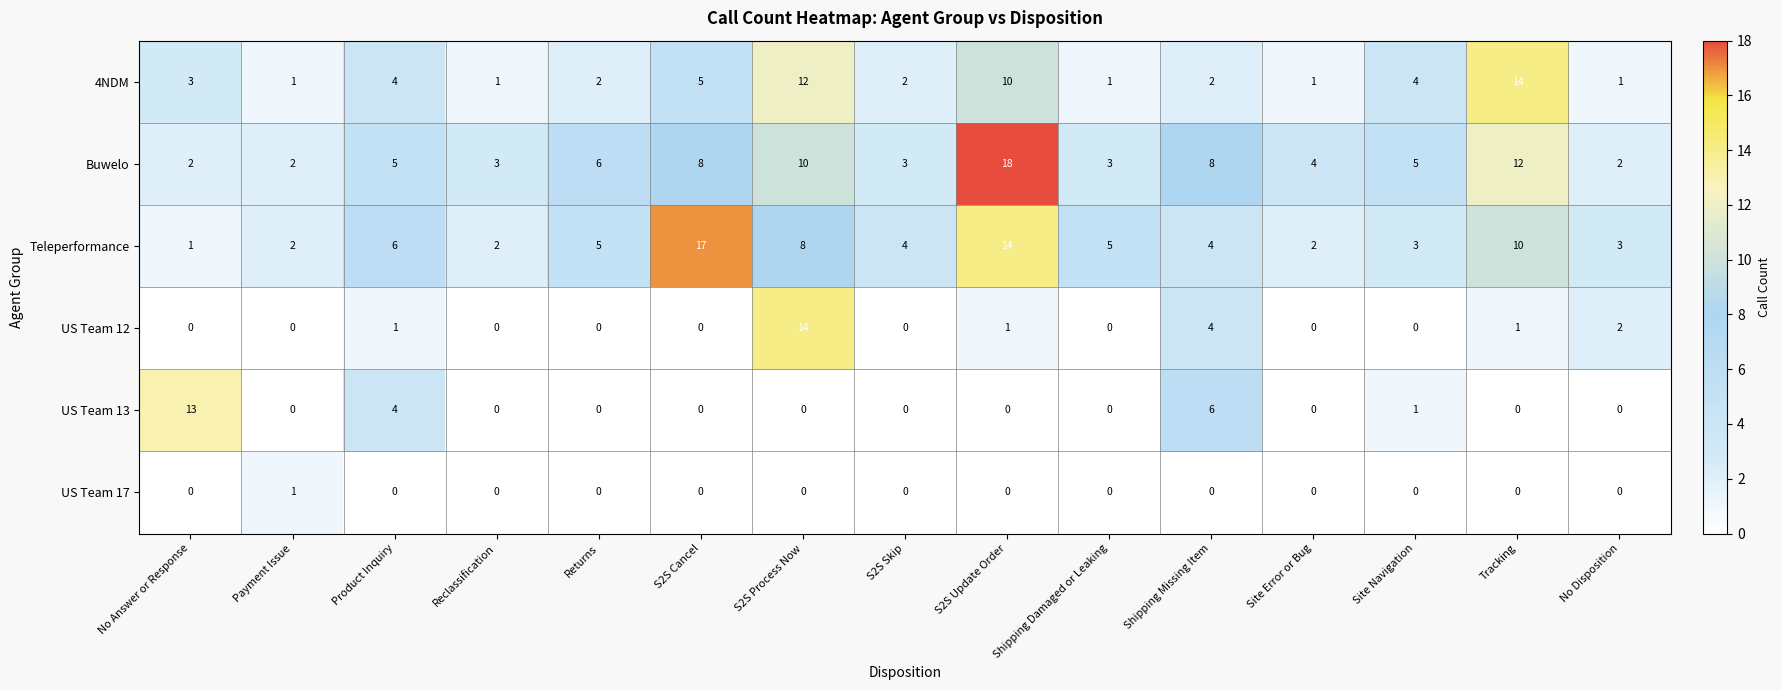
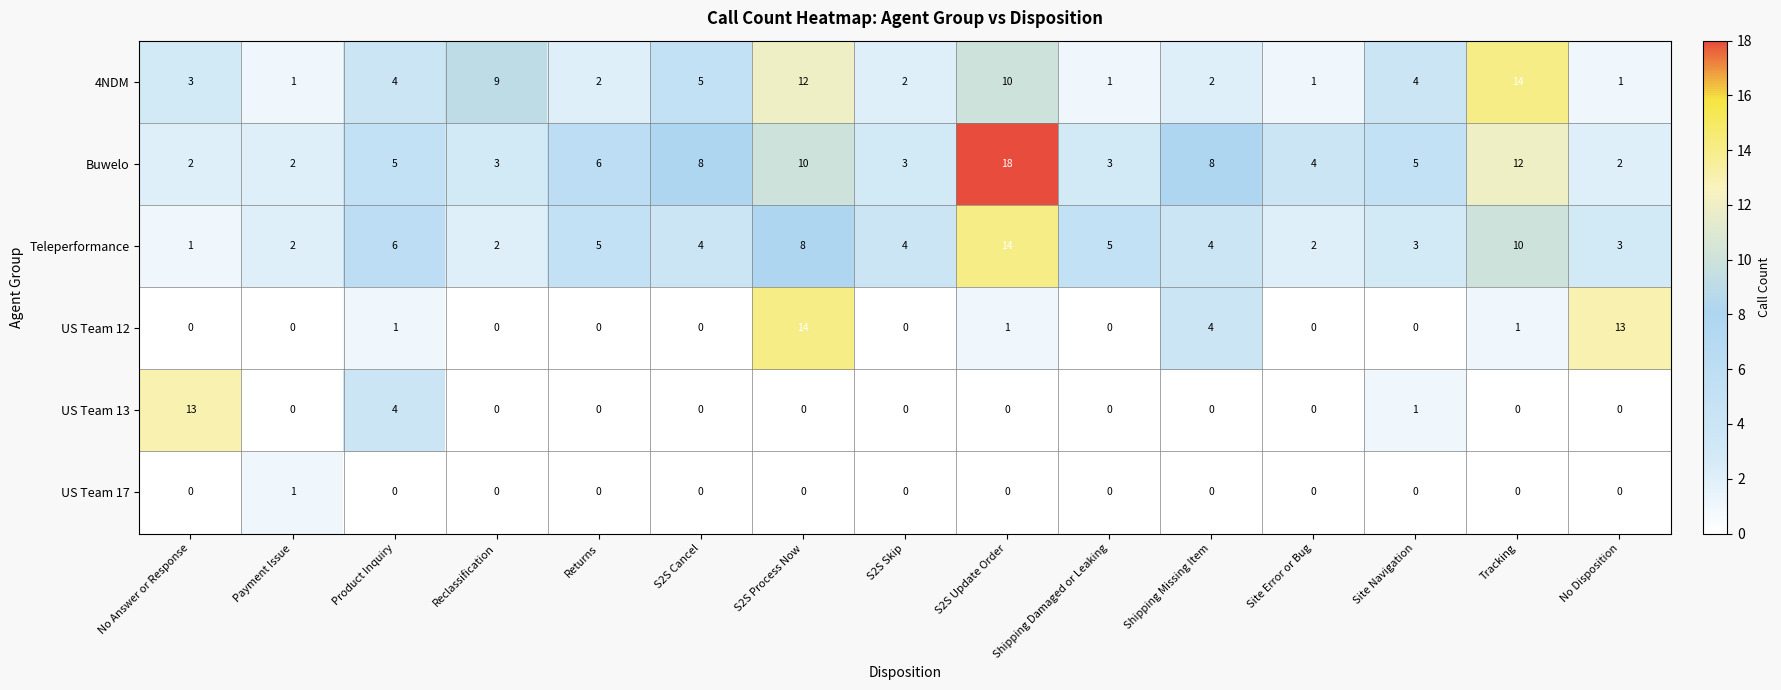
4NDM, Reclassification: 1 -> 9
Teleperformance, S2S Cancel: 17 -> 4
US Team 12, No Disposition: 2 -> 13
US Team 13, Shipping Missing Item: 6 -> 0
